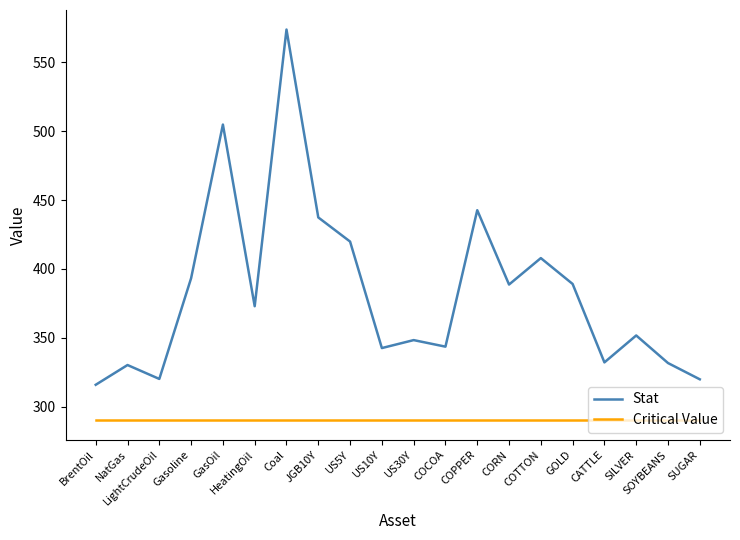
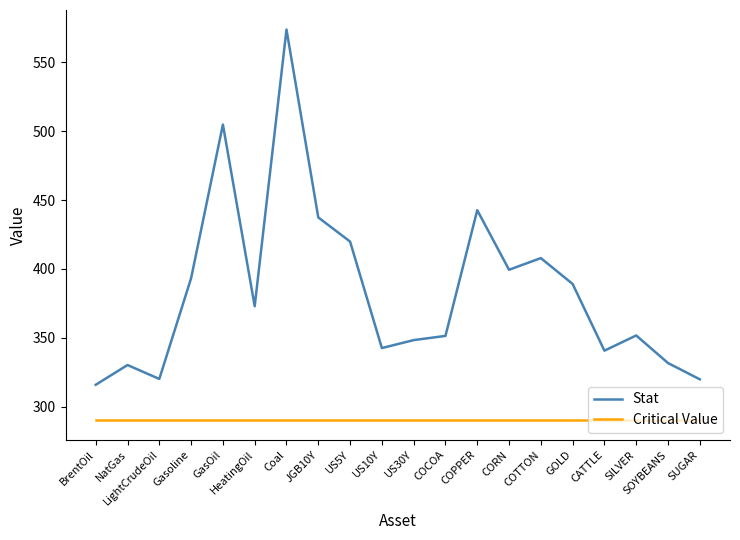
Stat, COCOA: 344 -> 351
Stat, CORN: 389 -> 399
Stat, CATTLE: 332 -> 341
